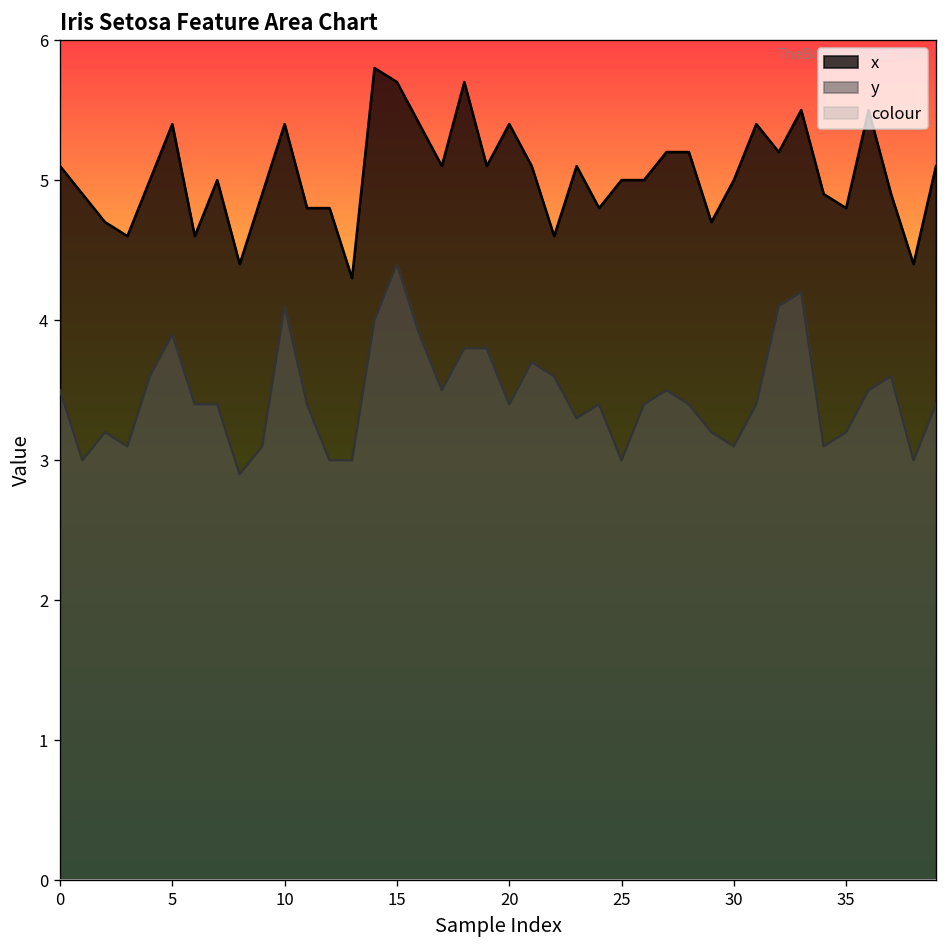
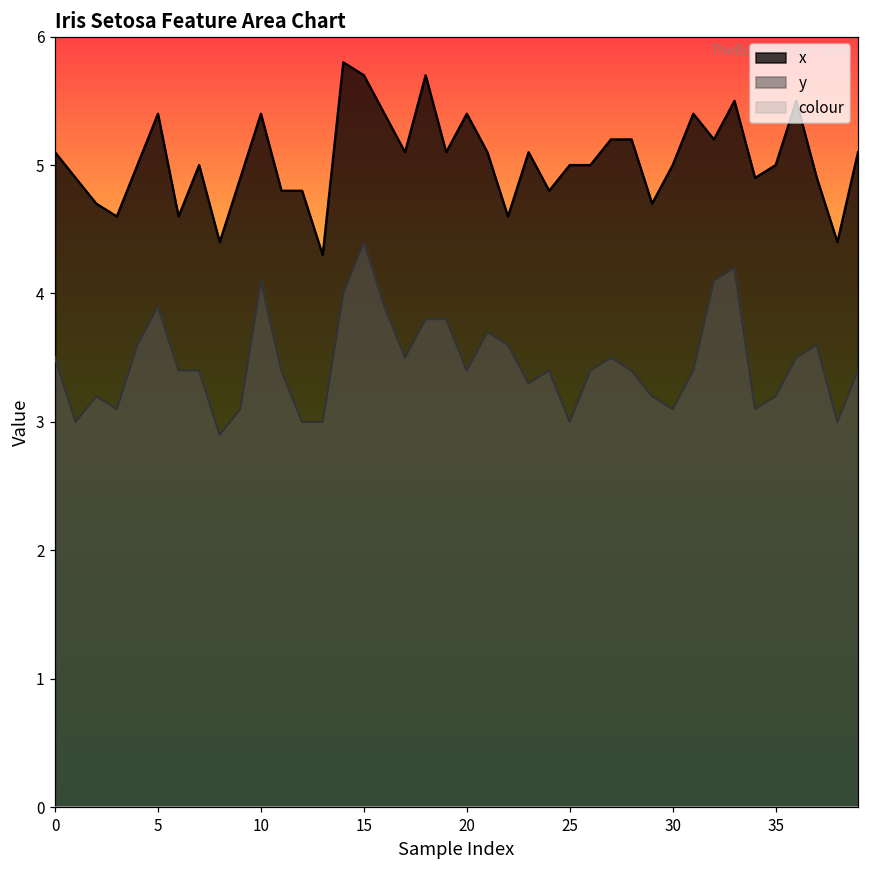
x, 35: 4.8 -> 5.0
